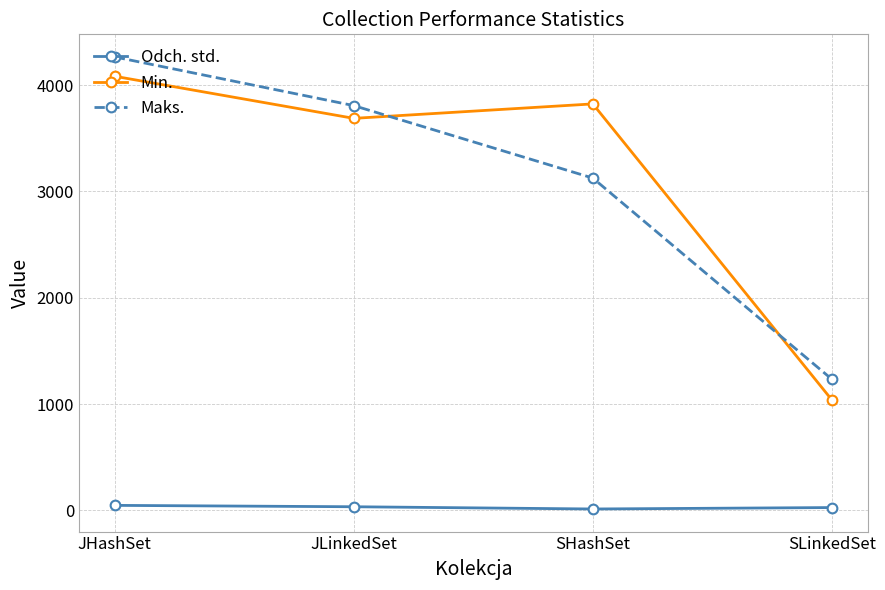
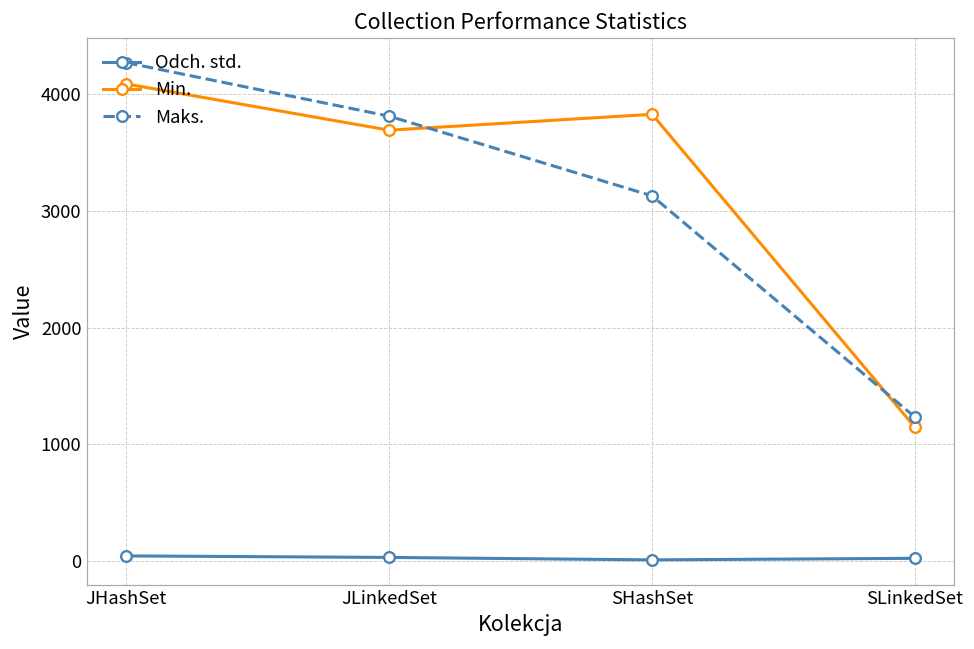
Min., SLinkedSet: 1040 -> 1150
